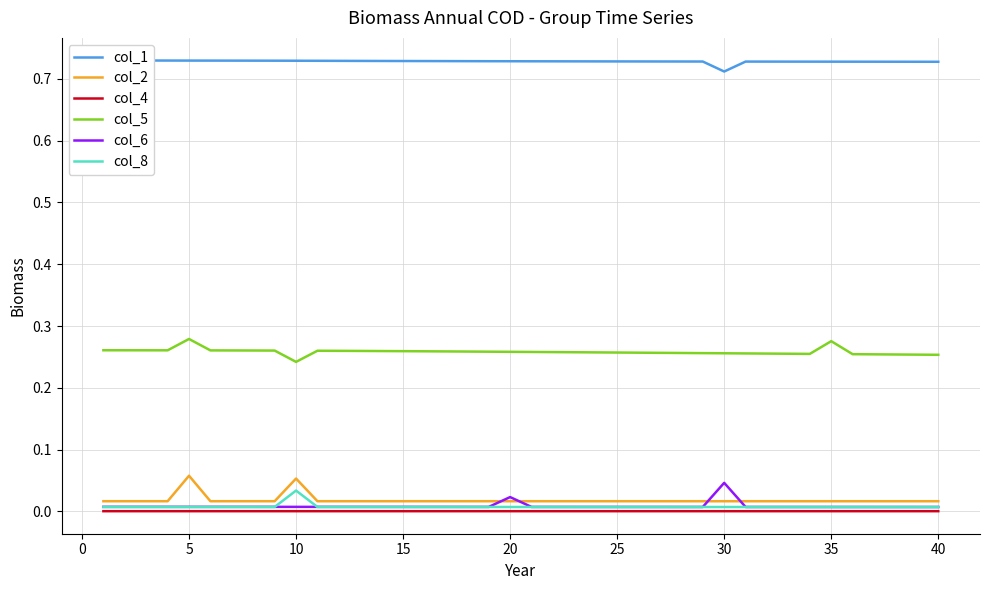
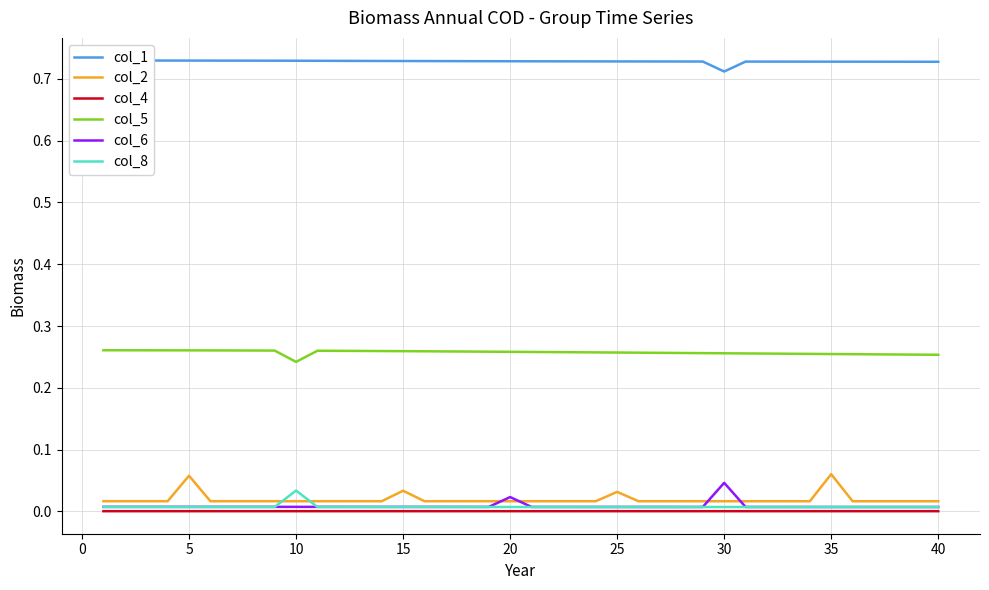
col_5, 5: 0.28 -> 0.26
col_2, 10: 0.05 -> 0.02
col_2, 15: 0.02 -> 0.03
col_2, 25: 0.02 -> 0.03
col_2, 35: 0.02 -> 0.06
col_5, 35: 0.28 -> 0.25
